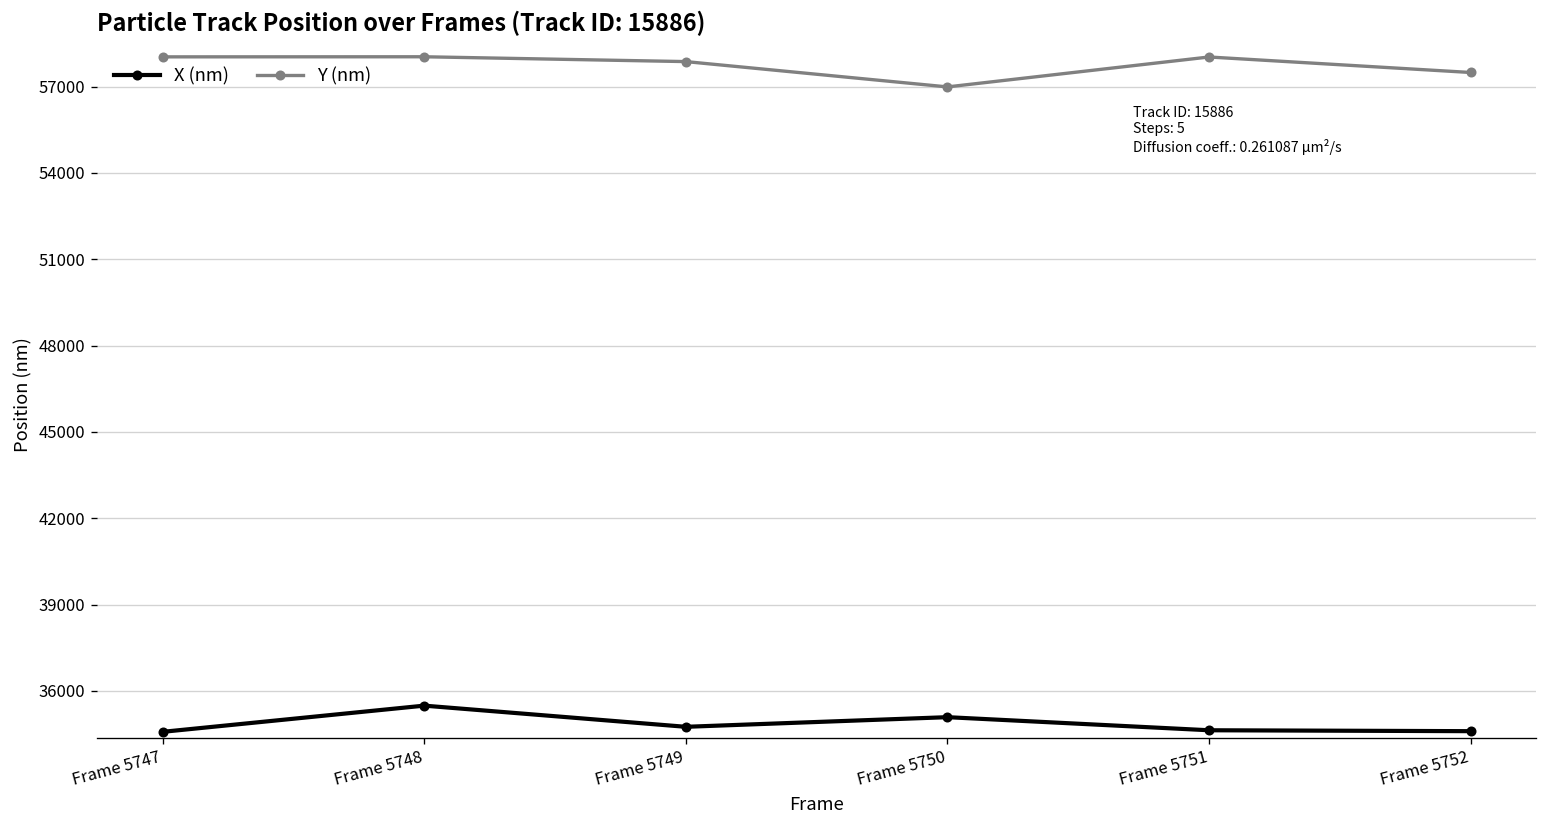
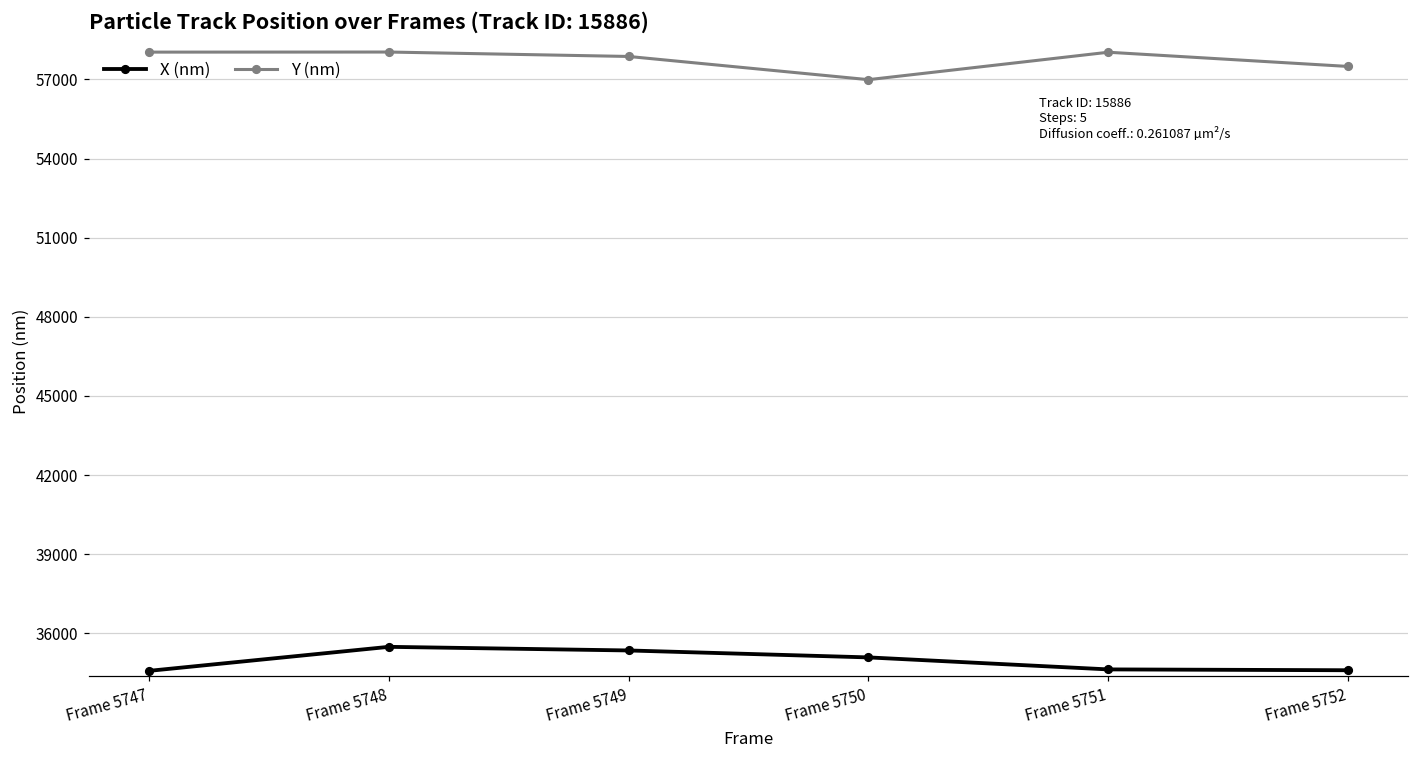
X (nm), Frame 5749: 34800 -> 35400
